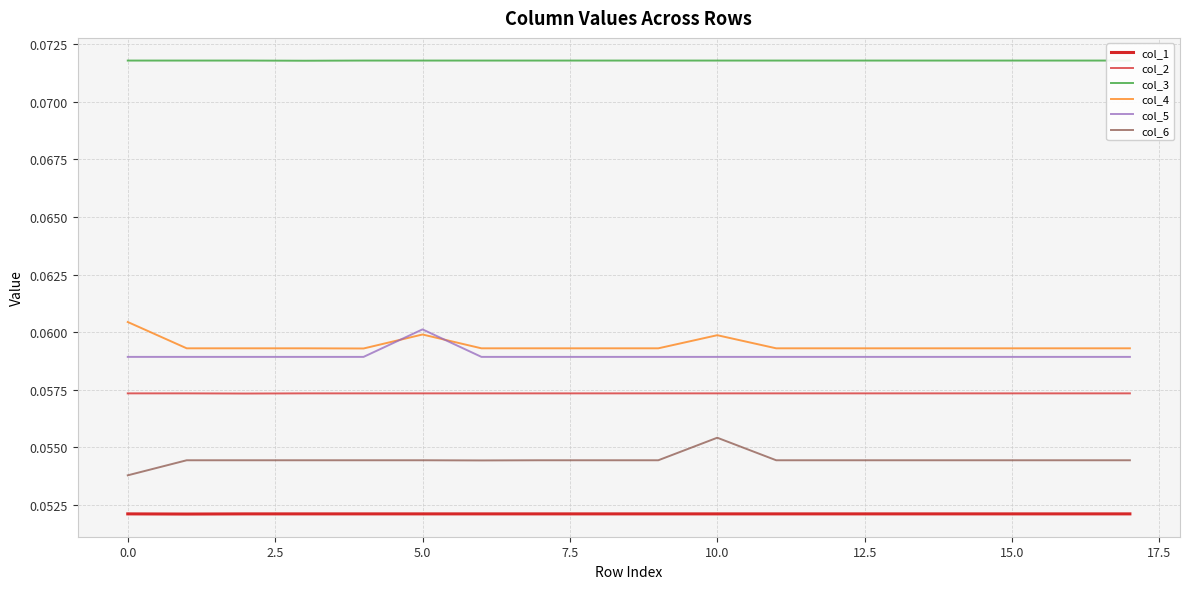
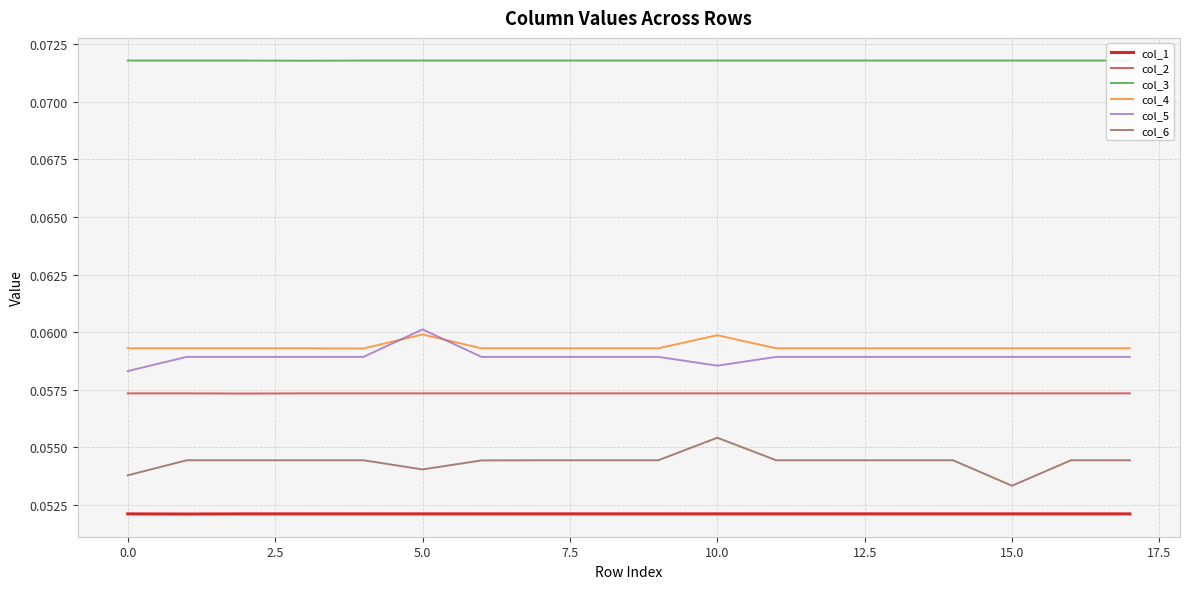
col_4, 0.0: 0.0604 -> 0.0593
col_5, 0.0: 0.0589 -> 0.0583
col_6, 5.0: 0.0544 -> 0.0540
col_5, 10.0: 0.0589 -> 0.0585
col_6, 15.0: 0.0544 -> 0.0533
